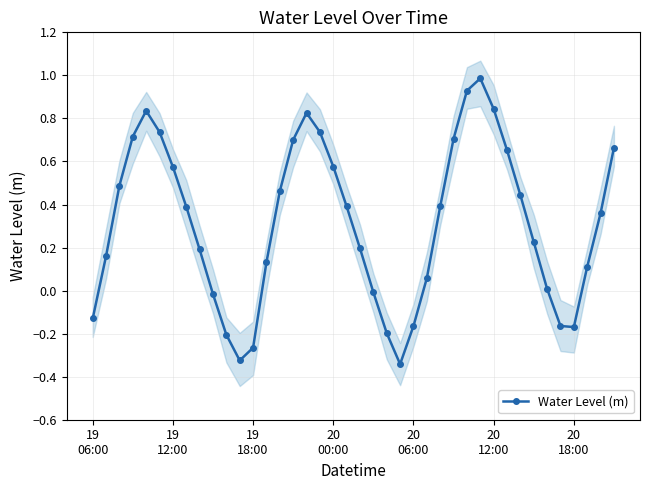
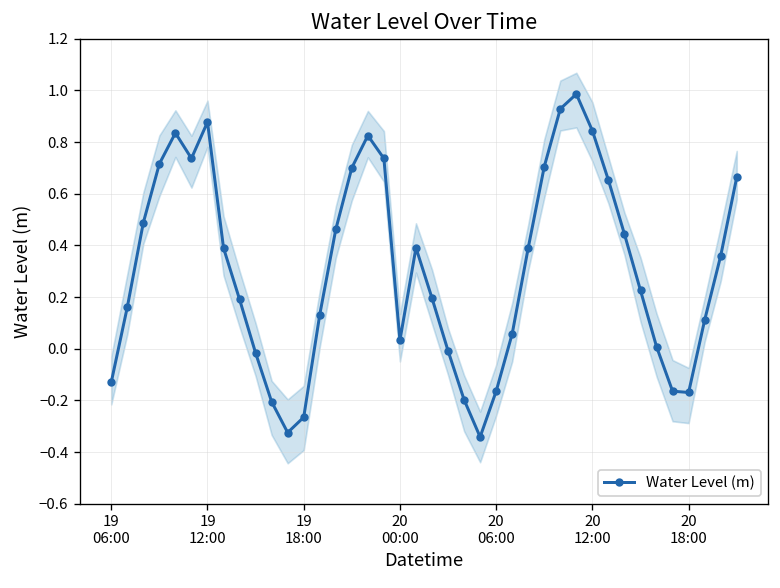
Water Level (m), 19 12:00: 0.57 -> 0.88
Water Level (m), 20 00:00: 0.58 -> 0.03
